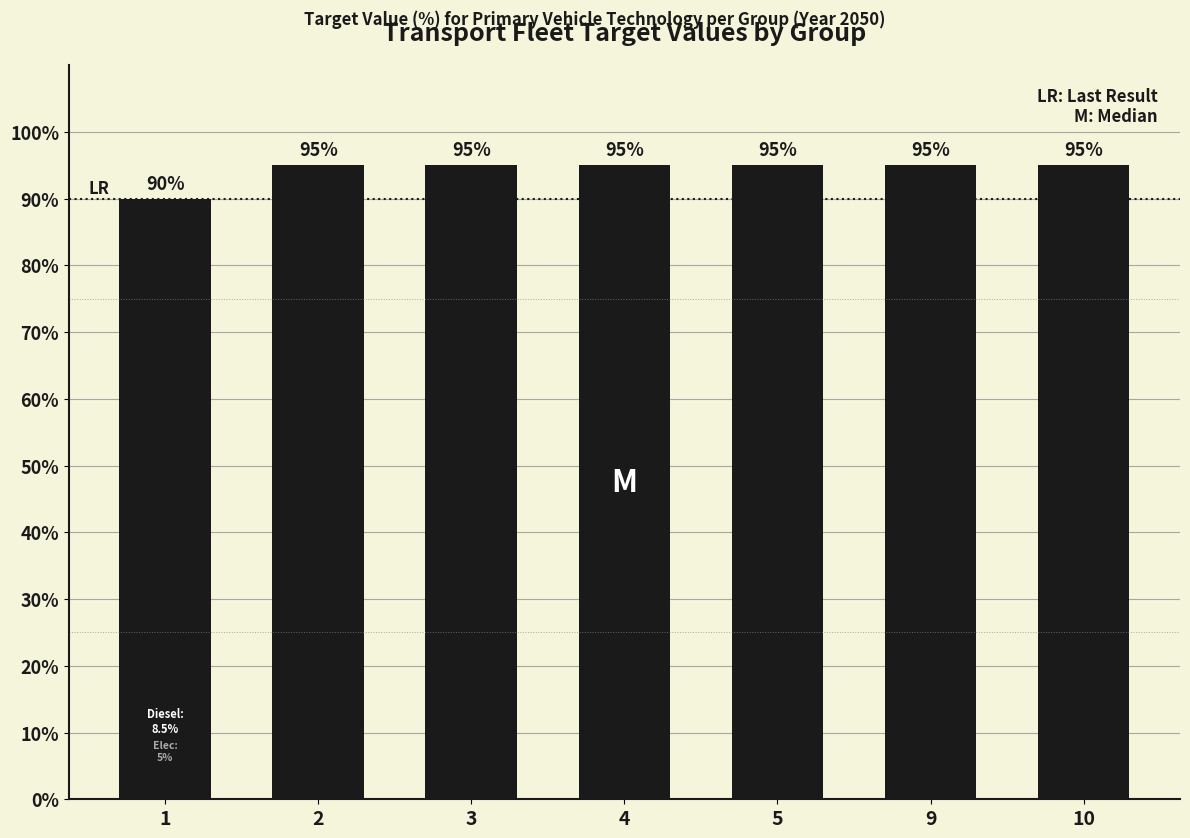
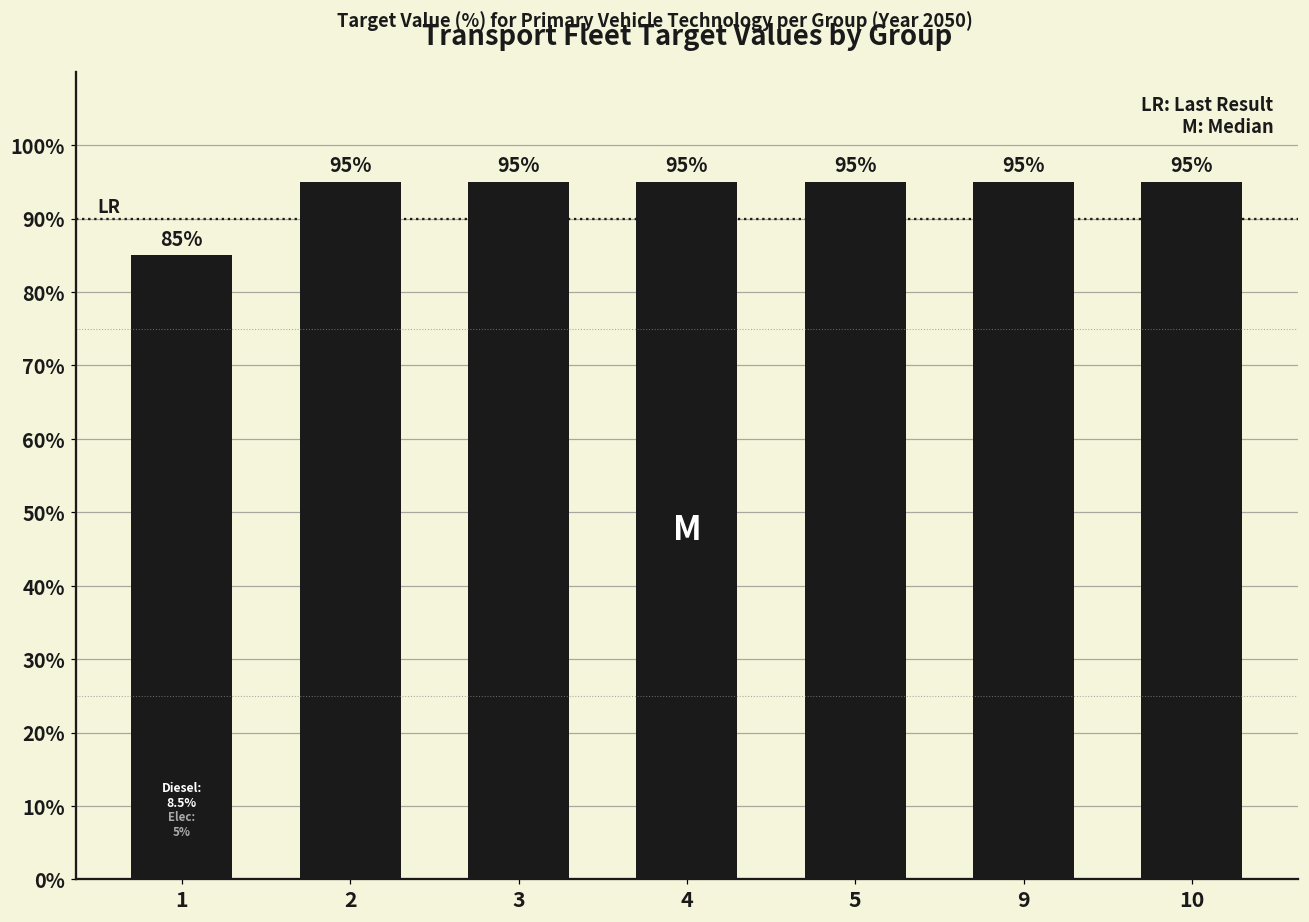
1: 90% -> 85%
